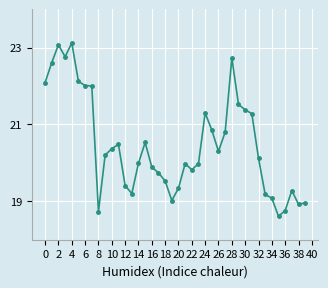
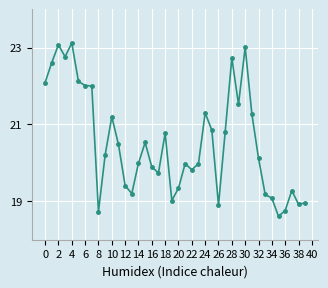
10: 20.4 -> 21.2
18: 19.5 -> 20.8
26: 20.3 -> 18.9
30: 21.4 -> 23.0
